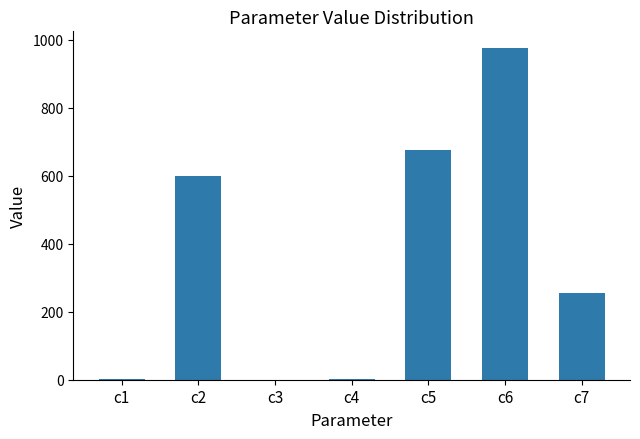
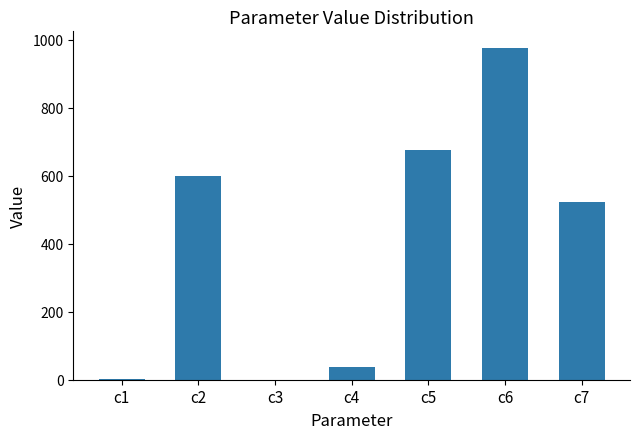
c4: 0 -> 40
c7: 260 -> 520
